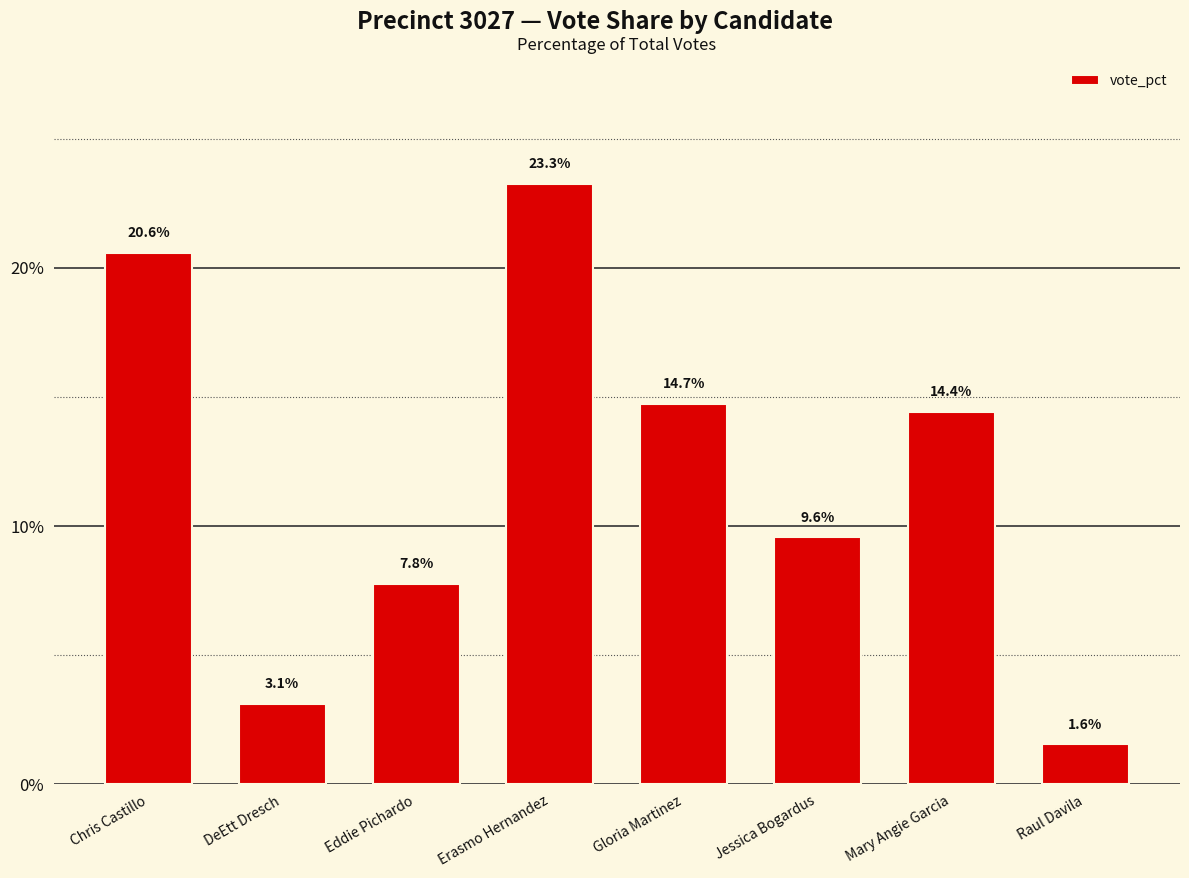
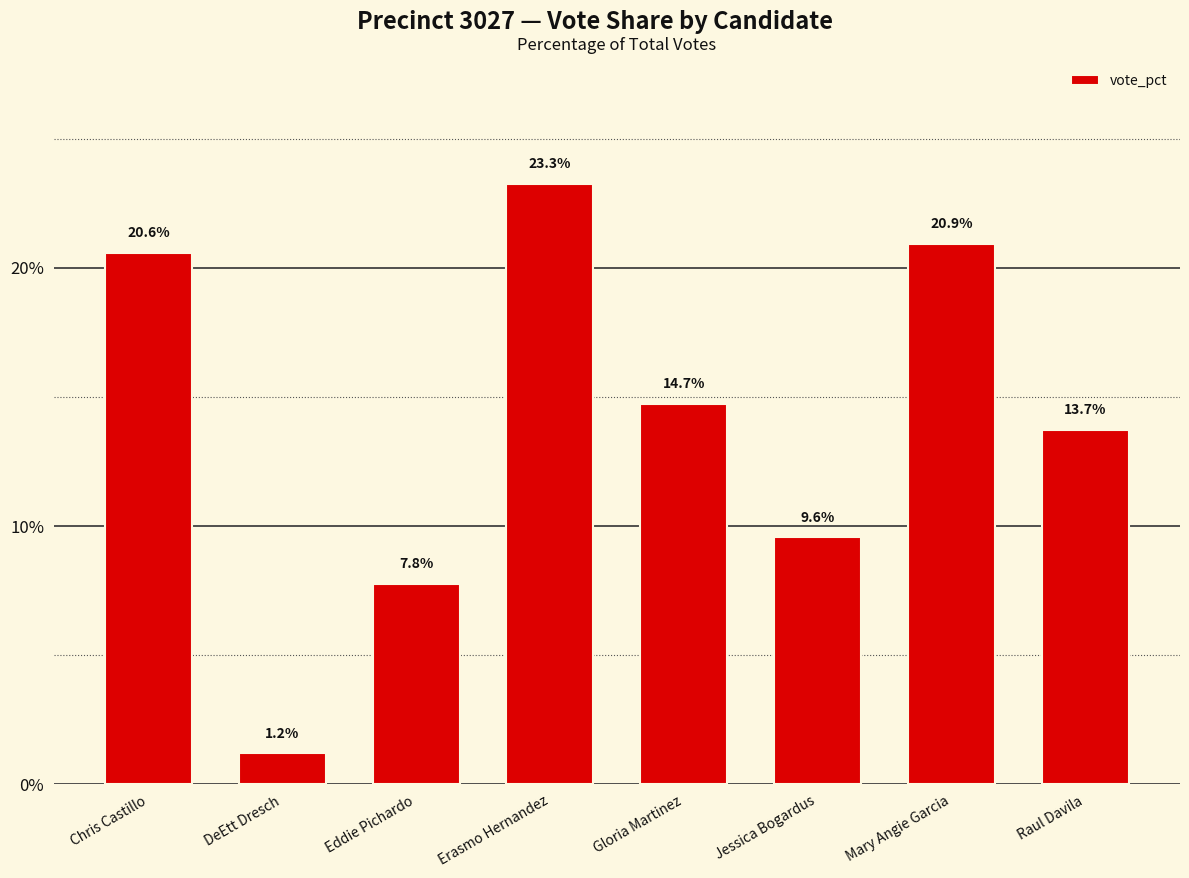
DeEtt Dresch: 3.1% -> 1.2%
Mary Angie Garcia: 14.4% -> 20.9%
Raul Davila: 1.6% -> 13.7%
